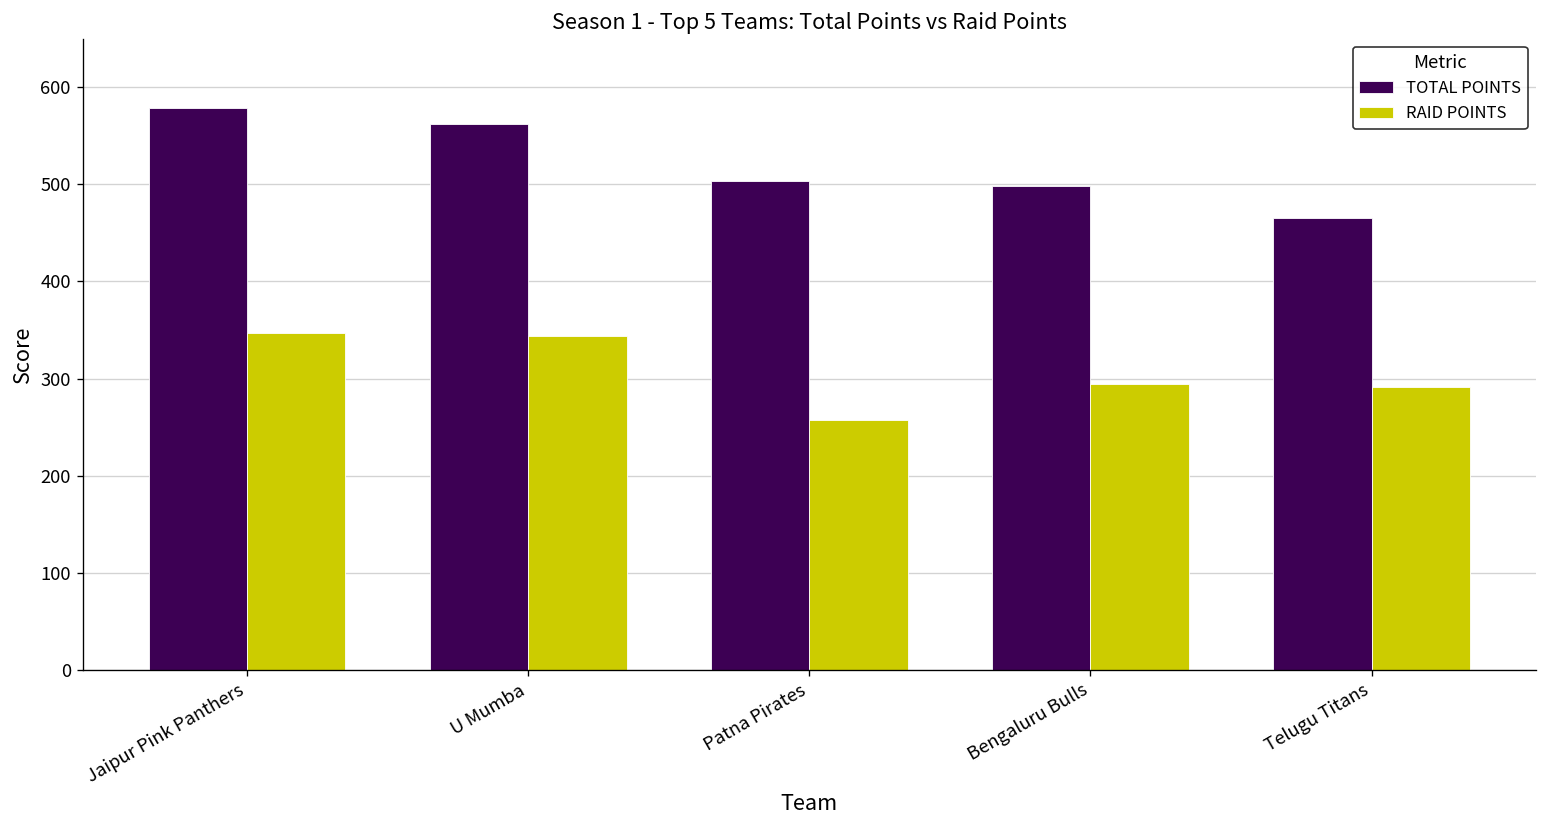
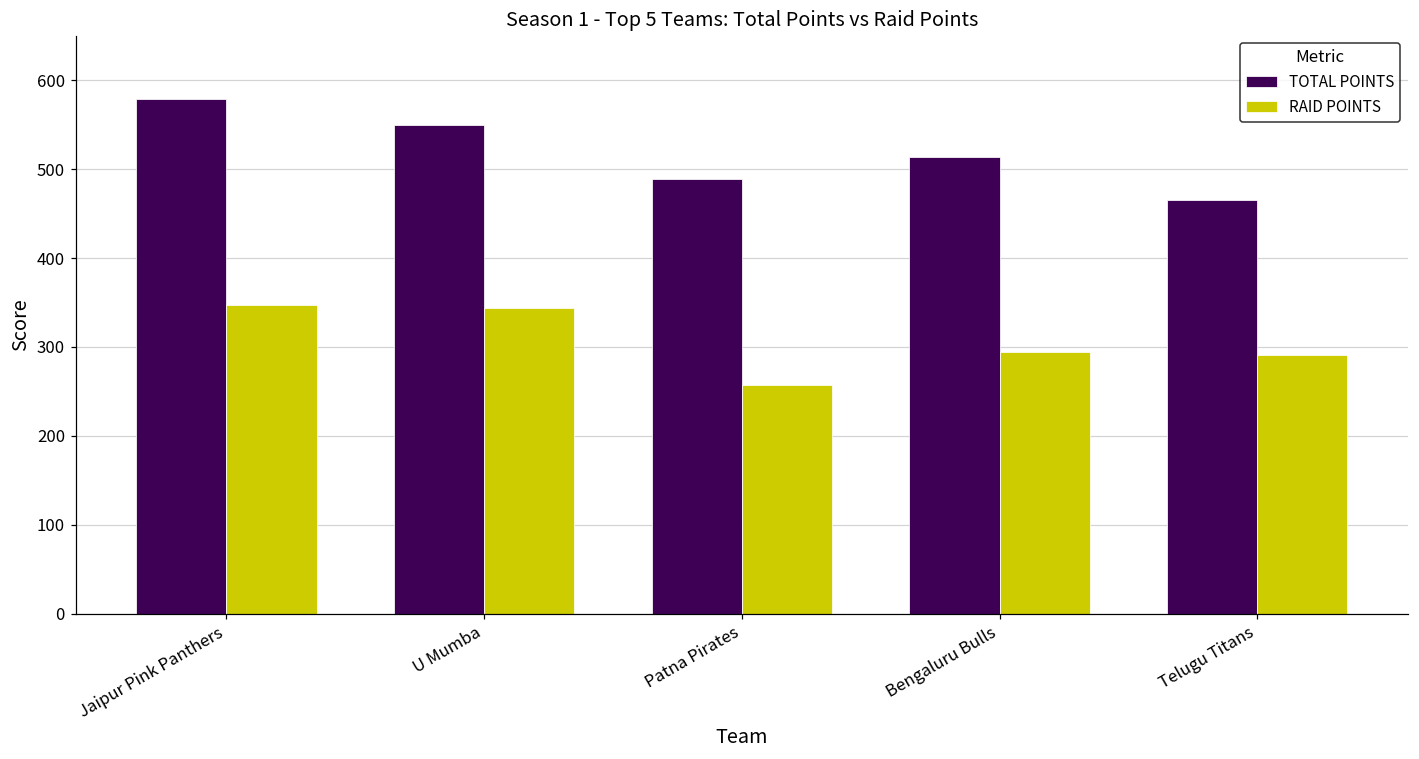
TOTAL POINTS, U Mumba: 560 -> 550
TOTAL POINTS, Patna Pirates: 500 -> 490
TOTAL POINTS, Bengaluru Bulls: 500 -> 510
